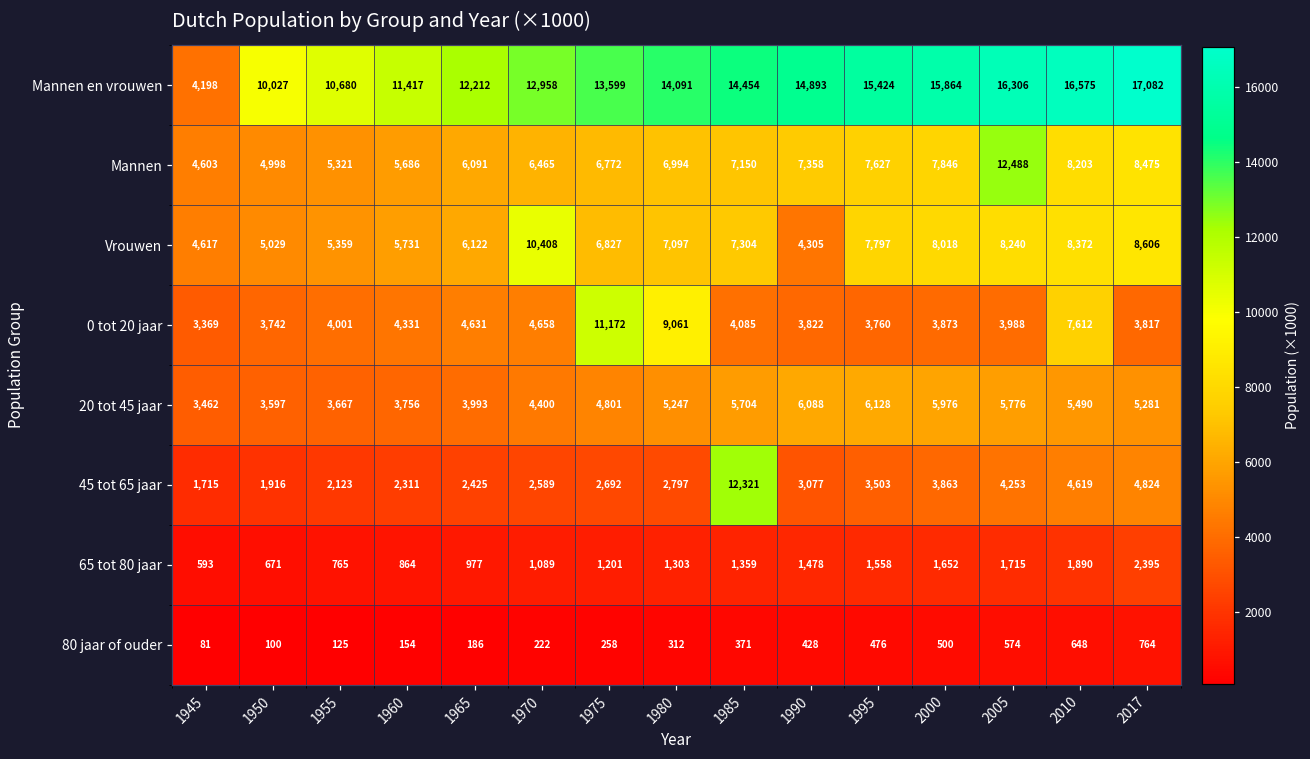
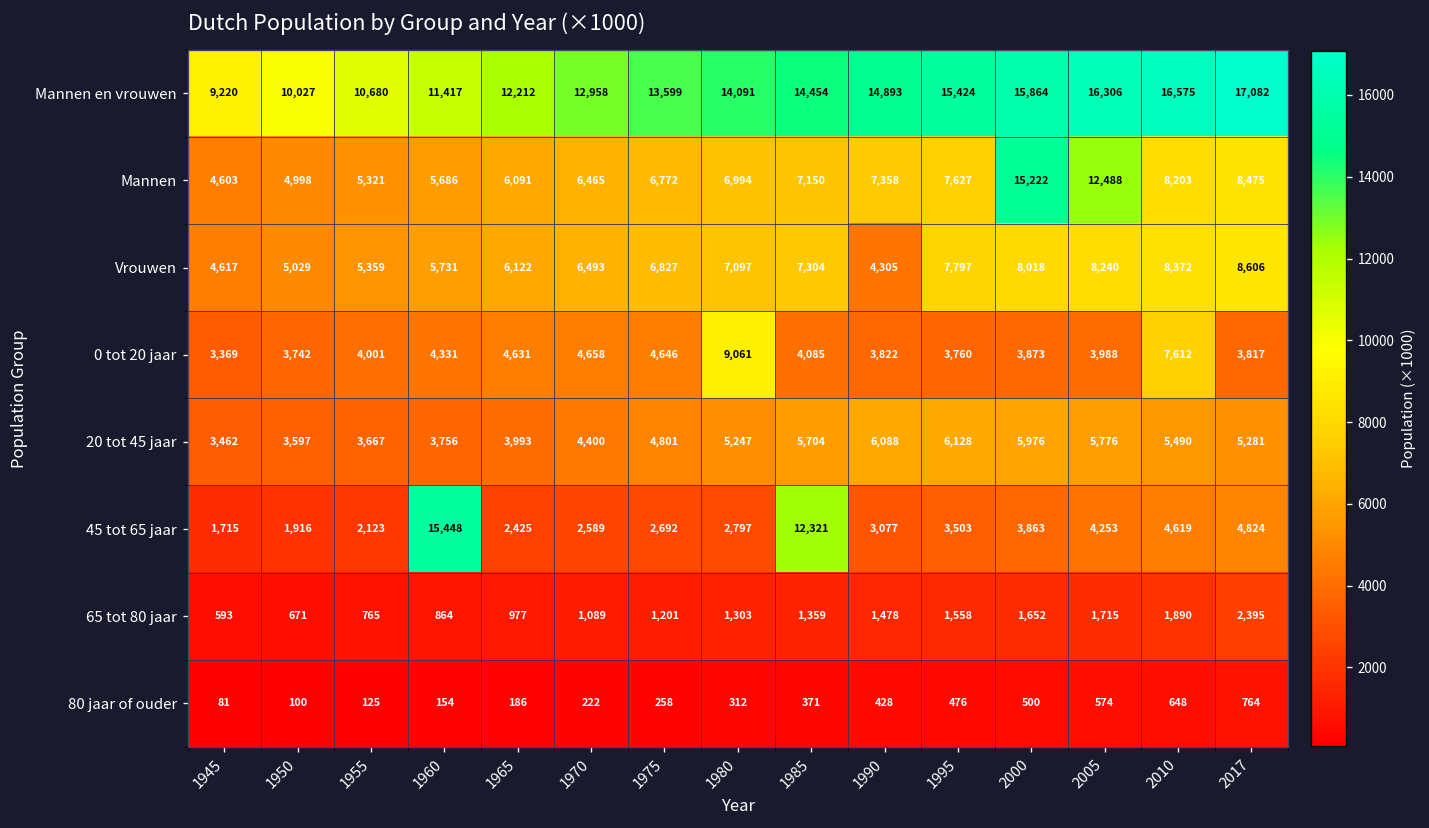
Mannen en vrouwen, 1945: 4,198 -> 9,220
Mannen, 2000: 7,846 -> 15,222
Vrouwen, 1970: 10,408 -> 6,493
0 tot 20 jaar, 1975: 11,172 -> 4,646
45 tot 65 jaar, 1960: 2,311 -> 15,448
